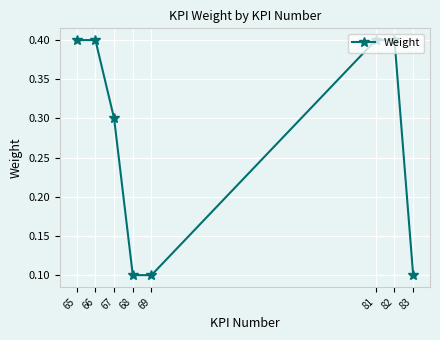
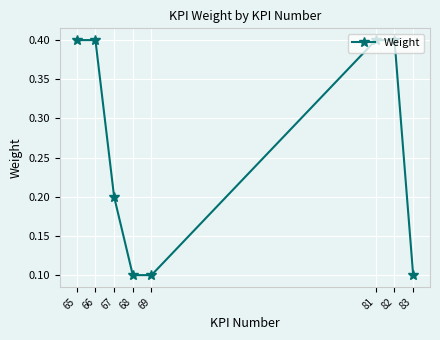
67: 0.3 -> 0.2
